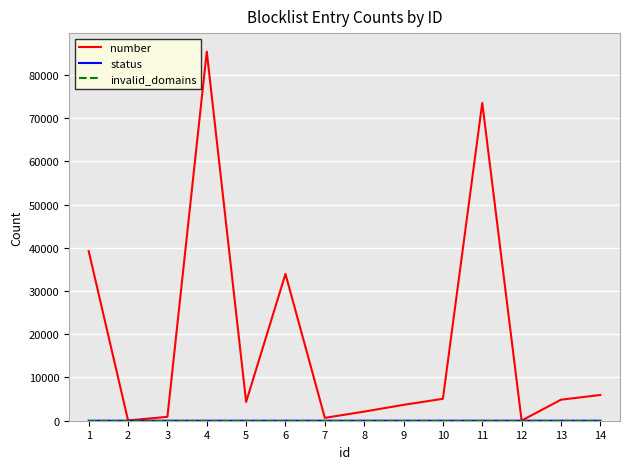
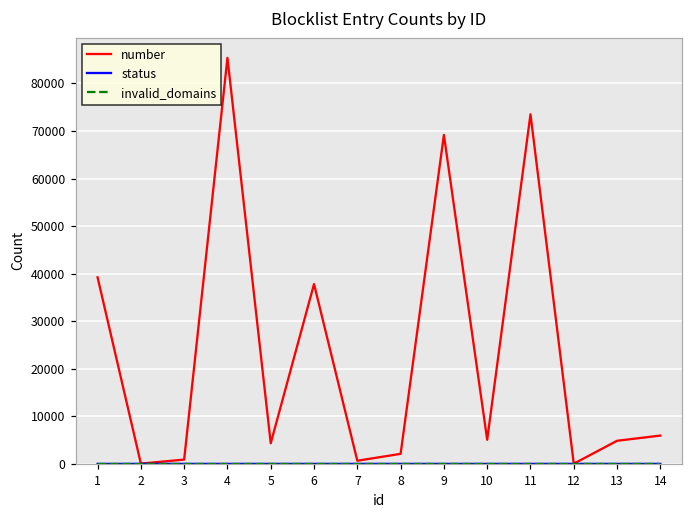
number, 6: 34000 -> 38000
number, 9: 4000 -> 69000
